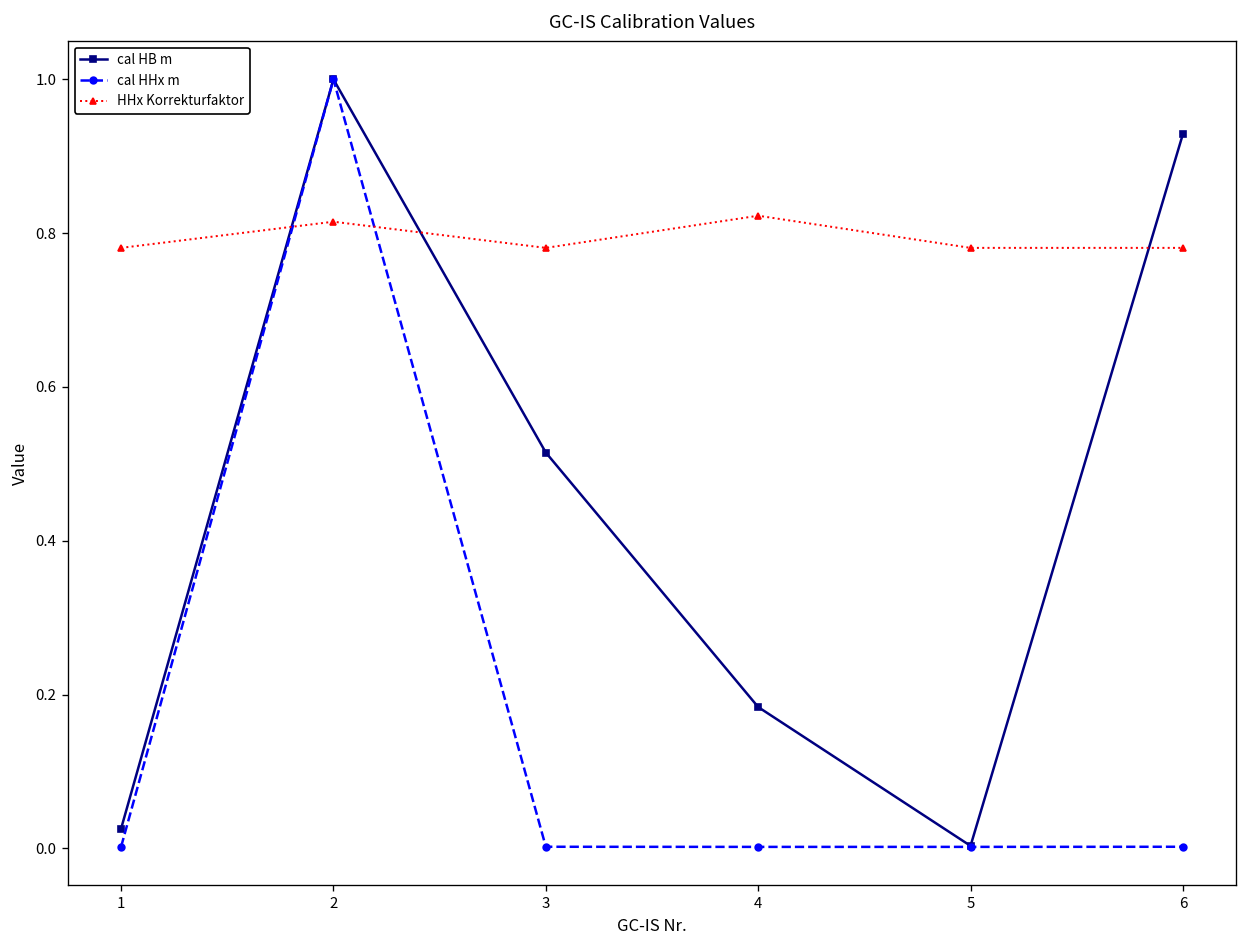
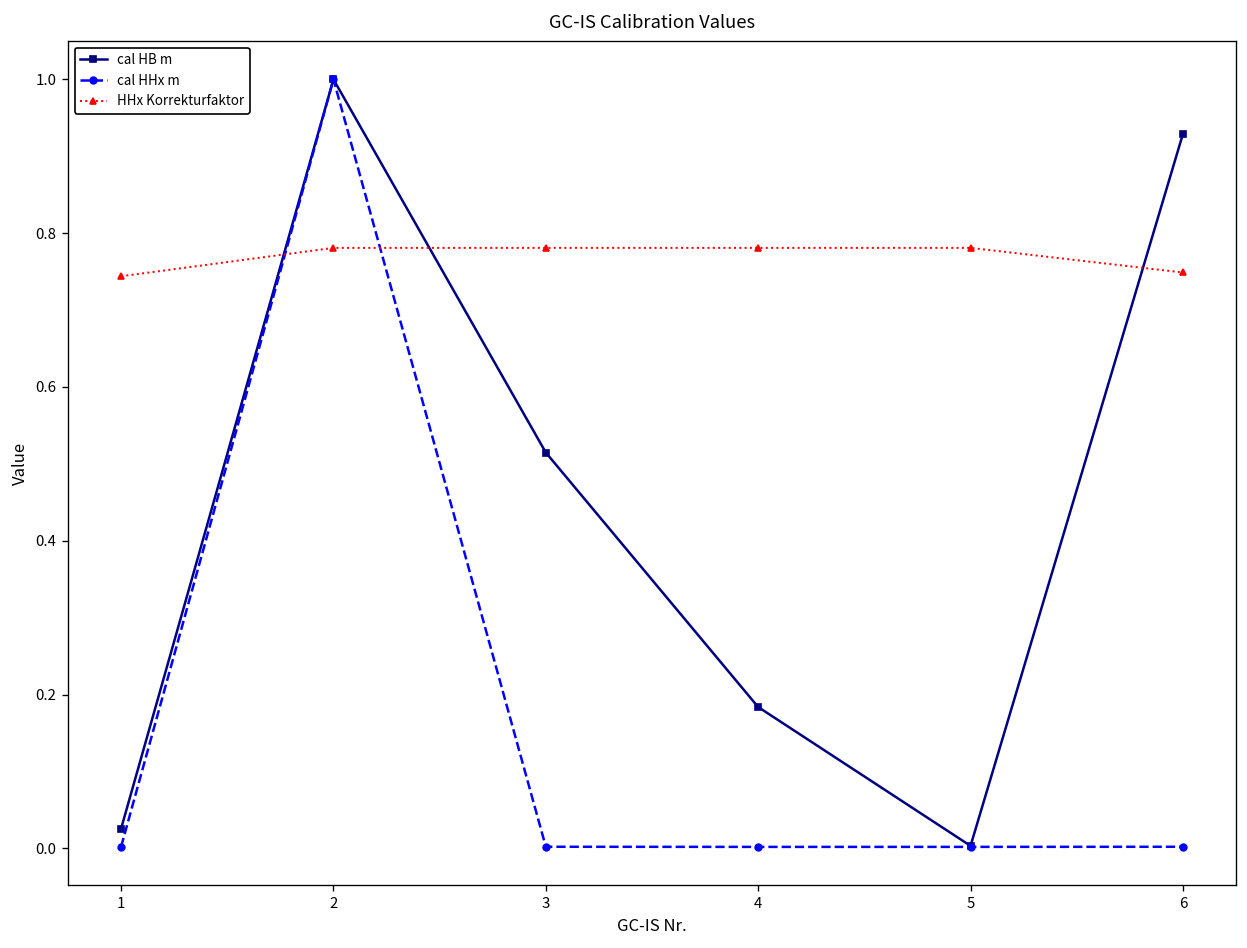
HHx Korrekturfaktor, 1: 0.78 -> 0.74
HHx Korrekturfaktor, 2: 0.81 -> 0.78
HHx Korrekturfaktor, 4: 0.82 -> 0.78
HHx Korrekturfaktor, 6: 0.78 -> 0.75
